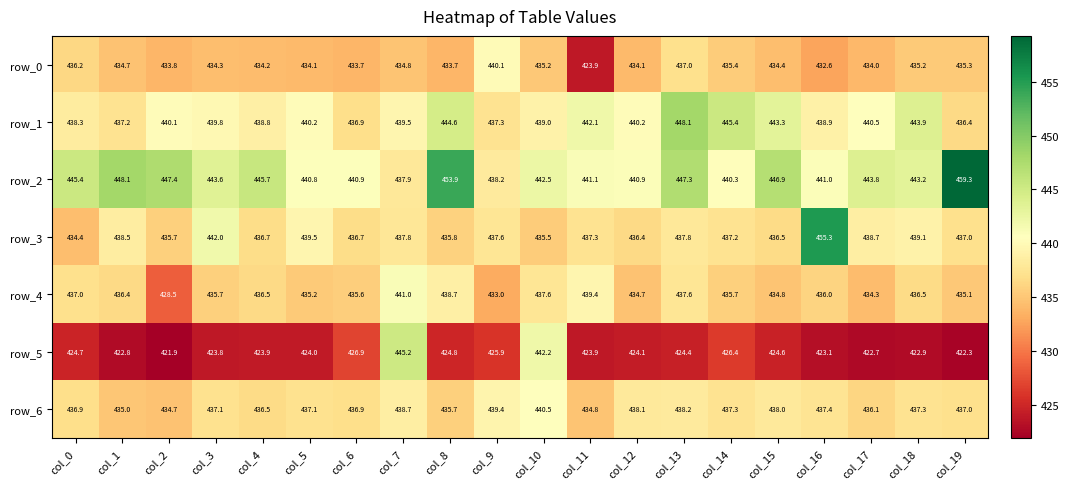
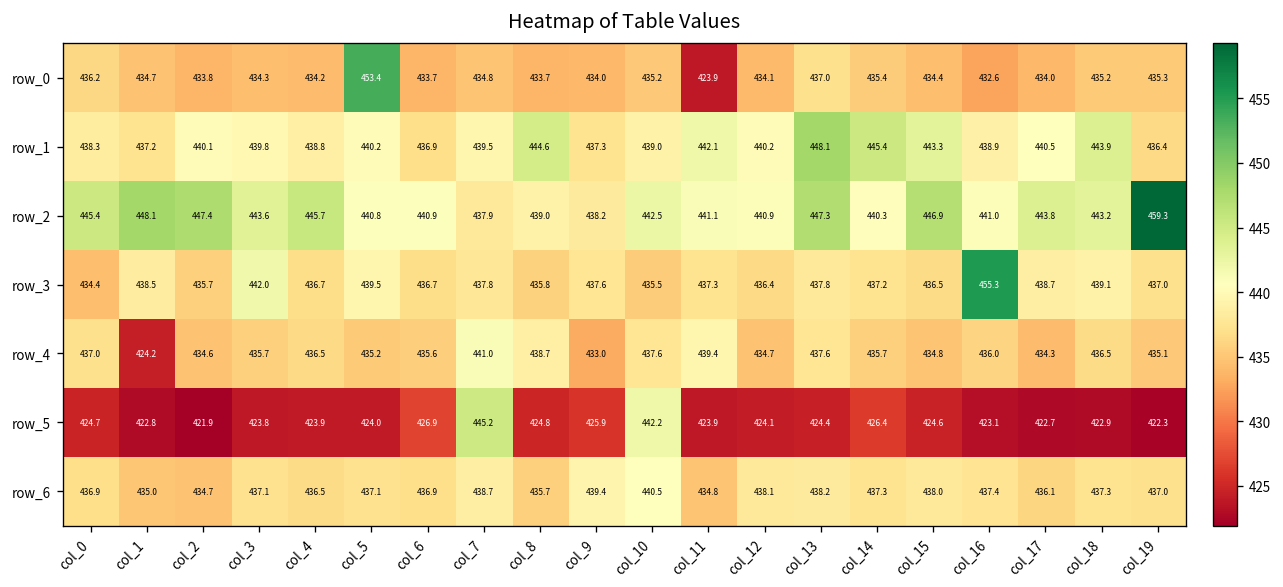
row_0, col_5: 434.1 -> 453.4
row_0, col_9: 440.1 -> 434.0
row_2, col_8: 453.9 -> 439.0
row_4, col_1: 436.4 -> 424.2
row_4, col_2: 428.5 -> 434.6
